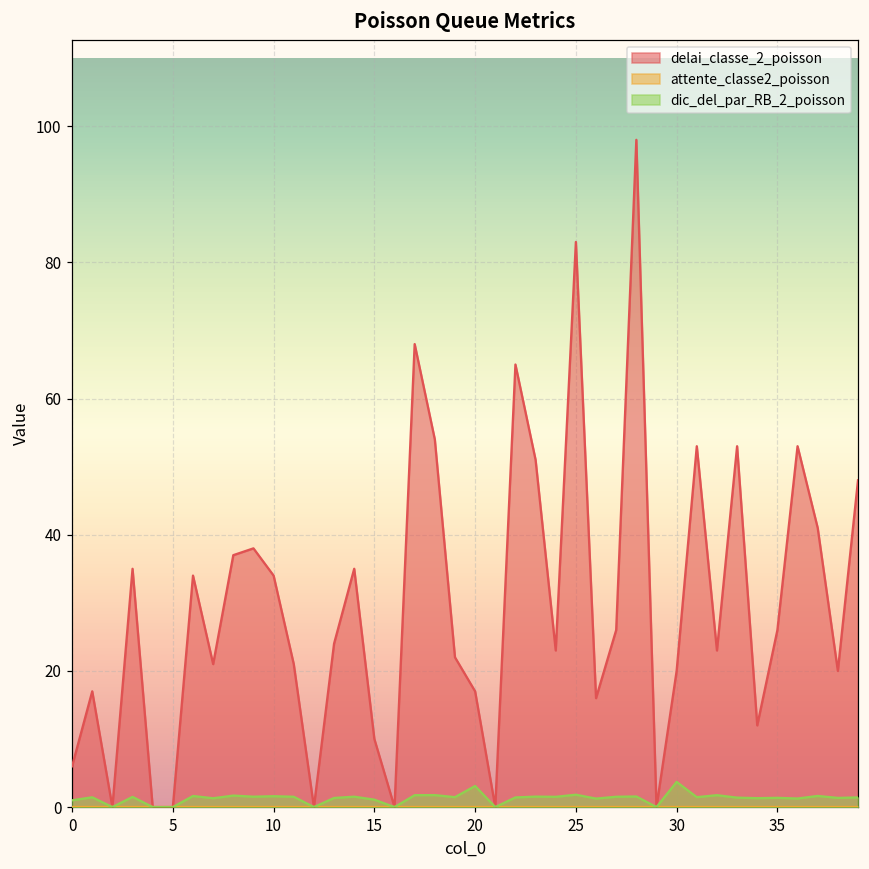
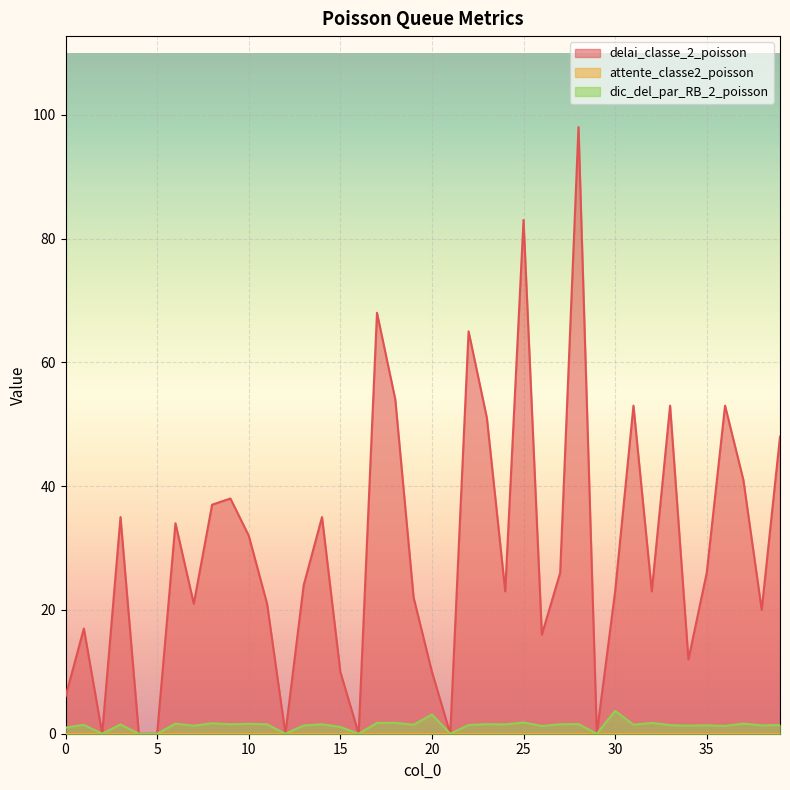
delai_classe_2_poisson, 10: 34 -> 32
delai_classe_2_poisson, 20: 17 -> 10
delai_classe_2_poisson, 30: 20 -> 23
